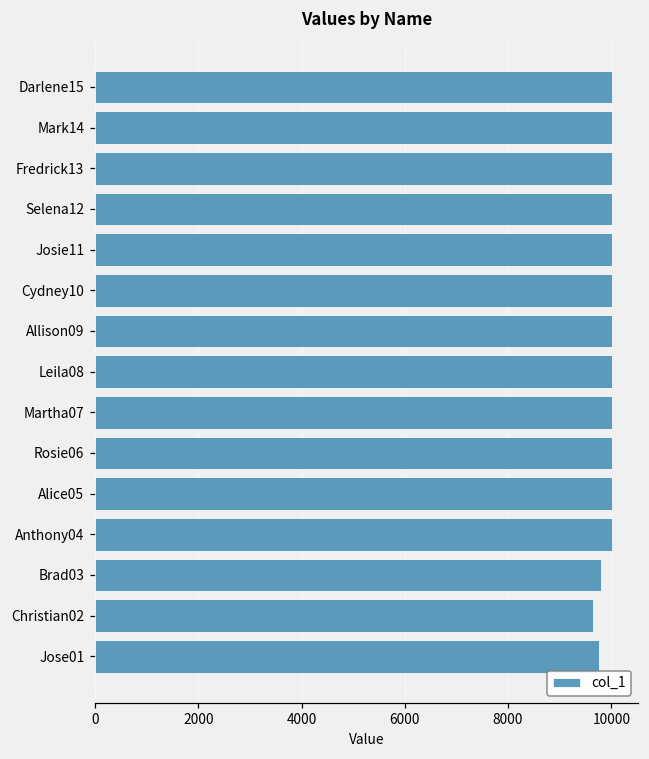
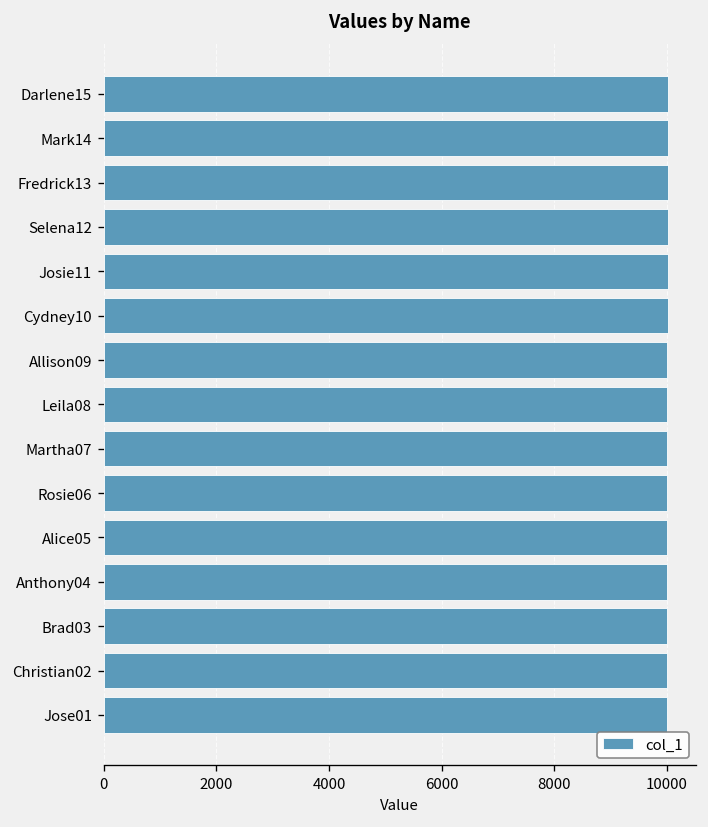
Brad03: 9800 -> 10000
Christian02: 9600 -> 10000
Jose01: 9800 -> 10000
